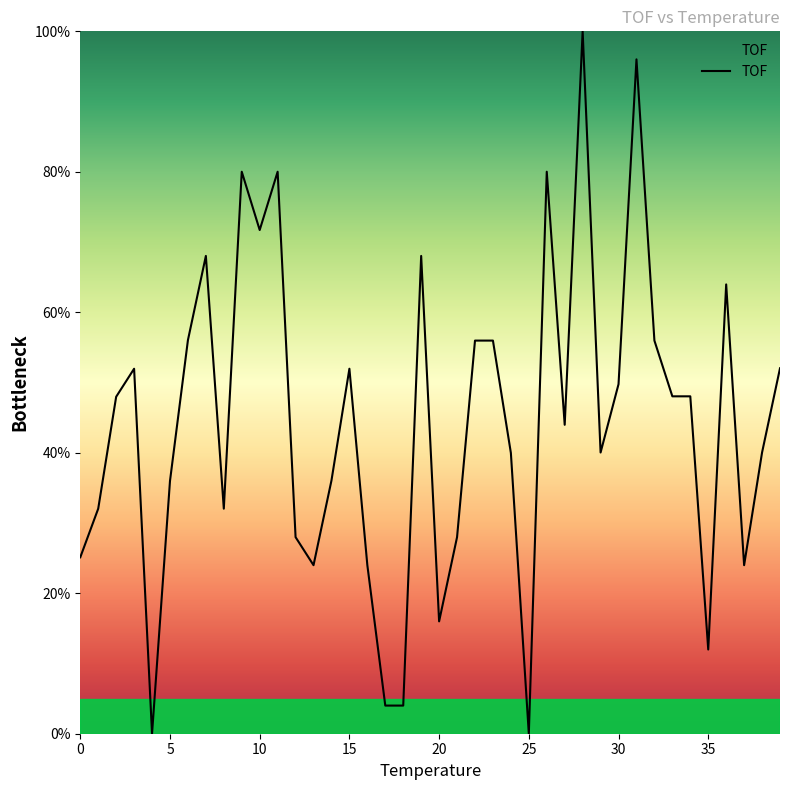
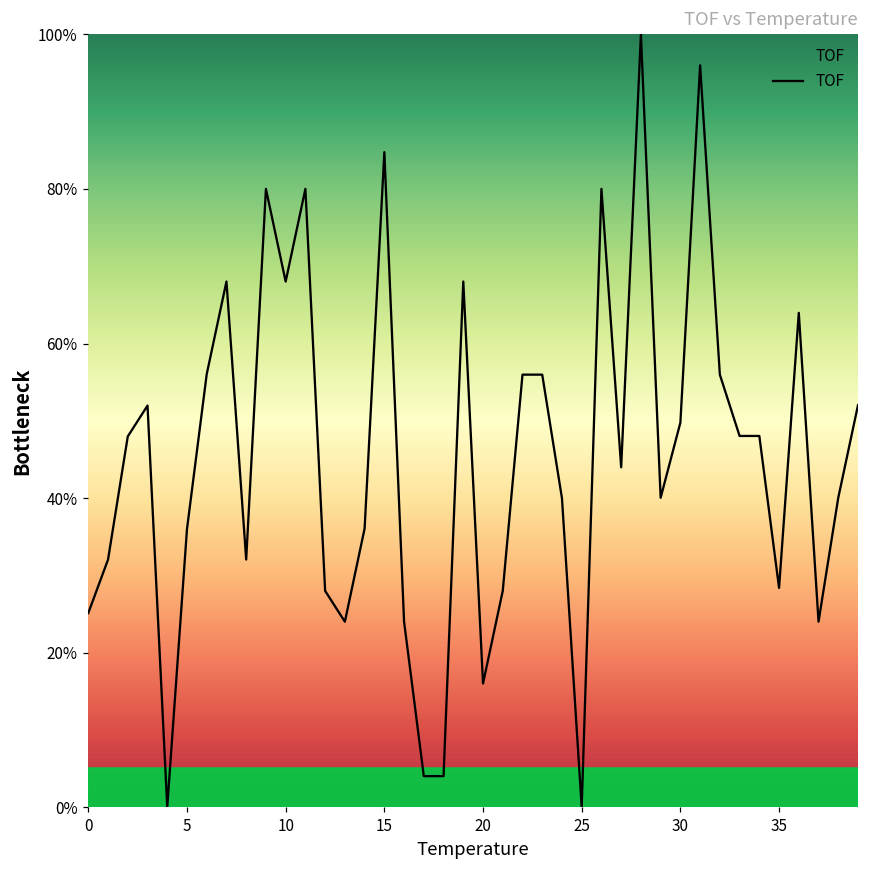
10: 72% -> 68%
15: 52% -> 85%
35: 12% -> 28%
